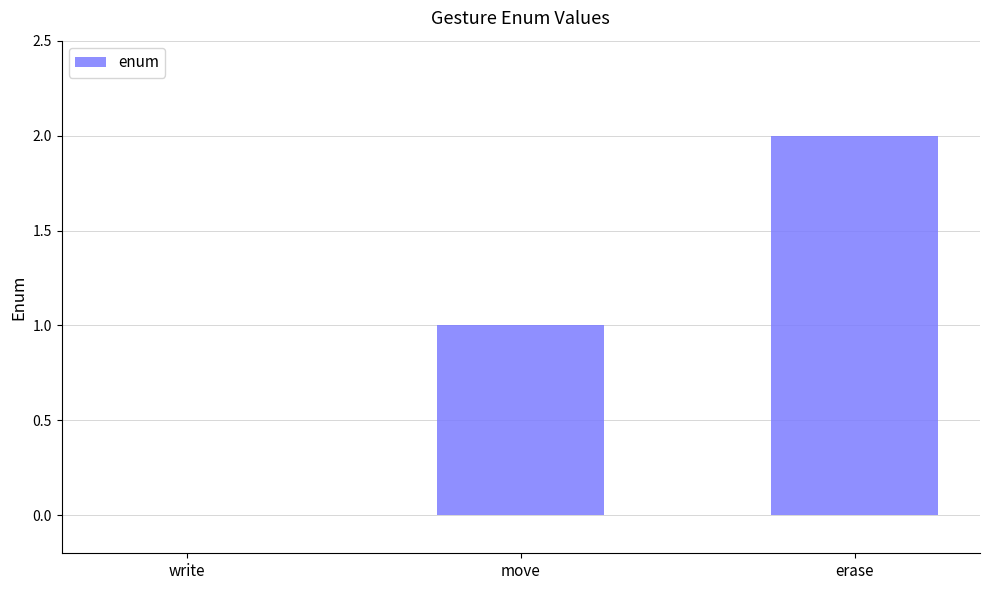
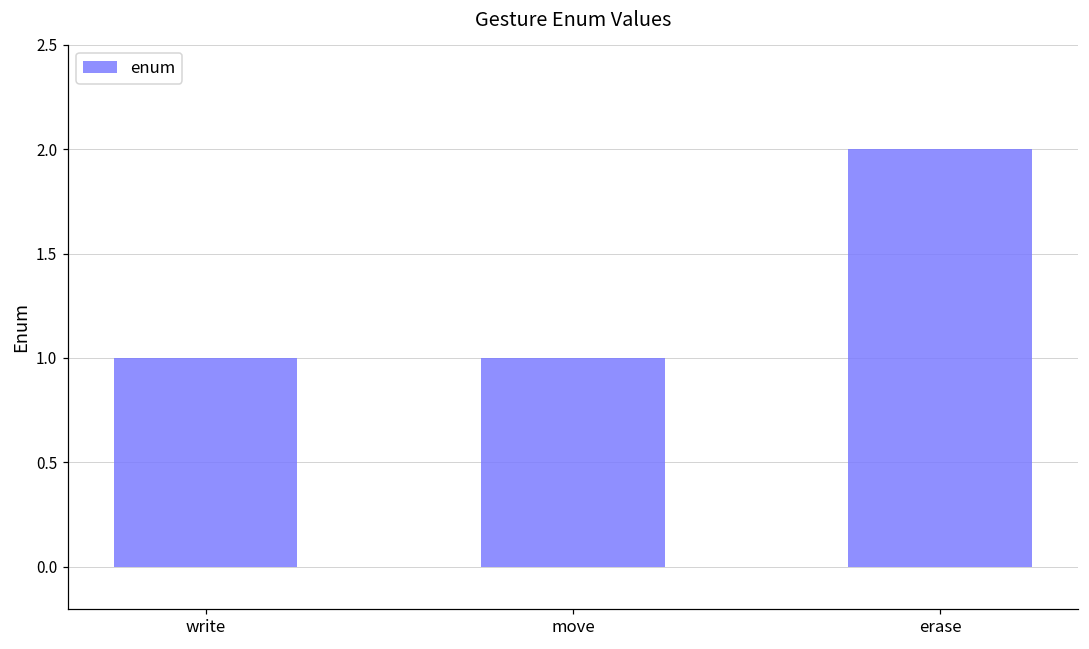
write: 0 -> 1
